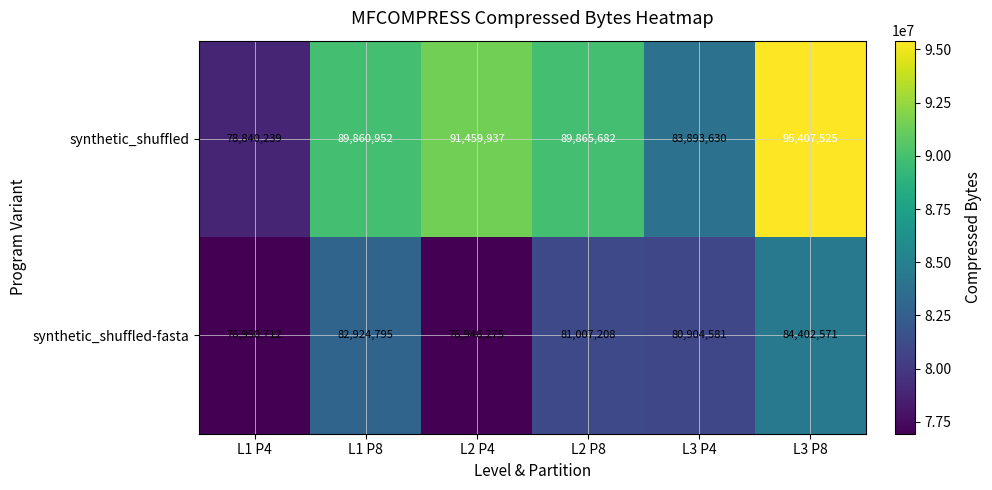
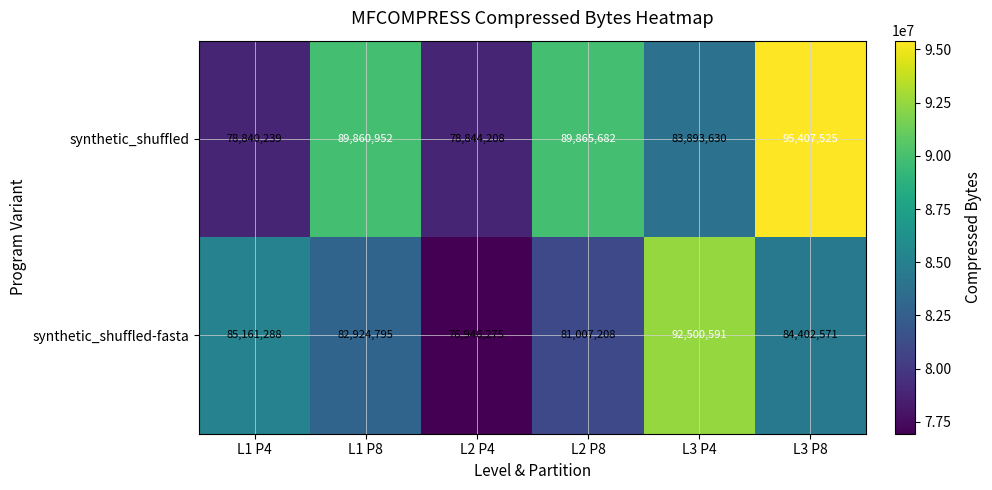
synthetic_shuffled, L2 P4: 91,459,937 -> 78,844,208
synthetic_shuffled-fasta, L1 P4: 76,950,712 -> 85,161,288
synthetic_shuffled-fasta, L3 P4: 80,904,581 -> 92,500,591
